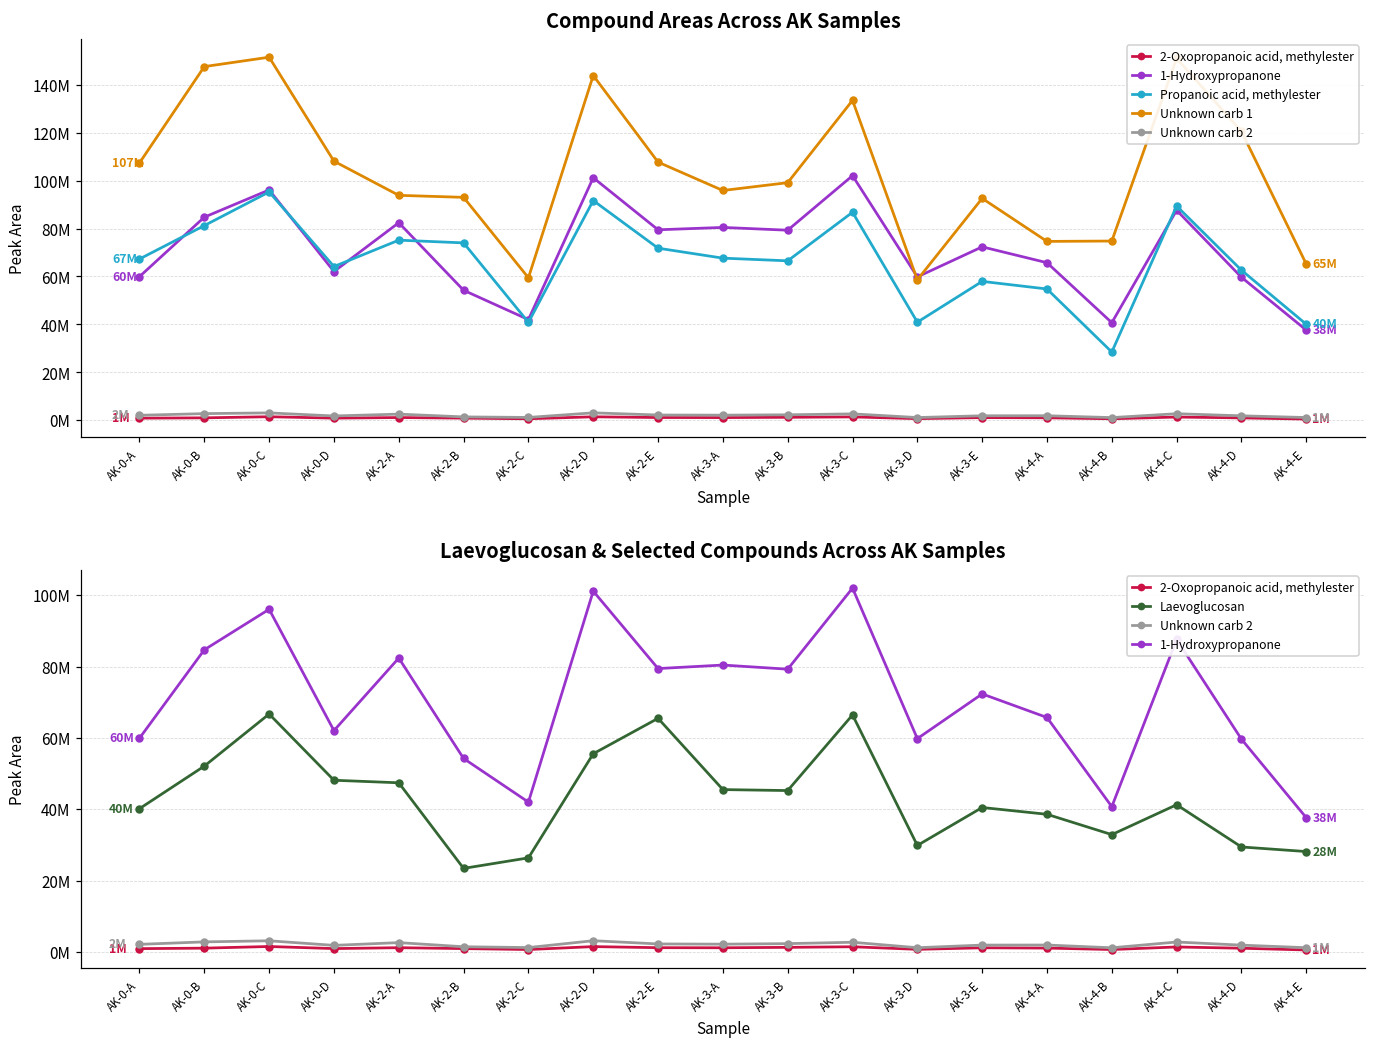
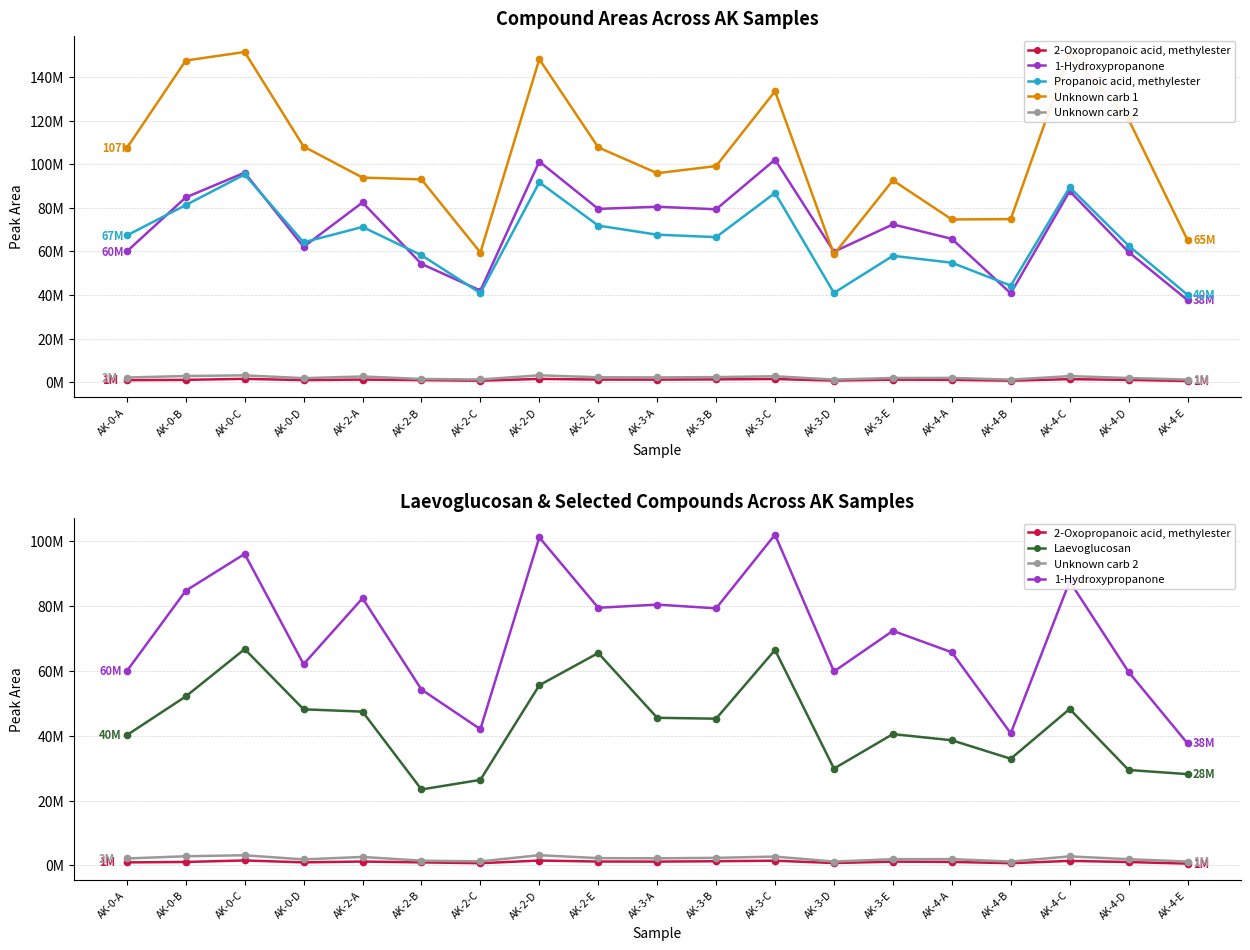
Compound Areas Across AK Samples, Propanoic acid, methylester, AK-2-A: 75000000 -> 71000000
Compound Areas Across AK Samples, Propanoic acid, methylester, AK-2-B: 74000000 -> 58000000
Compound Areas Across AK Samples, Unknown carb 1, AK-2-D: 144000000 -> 148000000
Compound Areas Across AK Samples, Propanoic acid, methylester, AK-4-B: 28000000 -> 44000000
Laevoglucosan & Selected Compounds Across AK Samples, Laevoglucosan, AK-4-C: 41000000 -> 48000000
